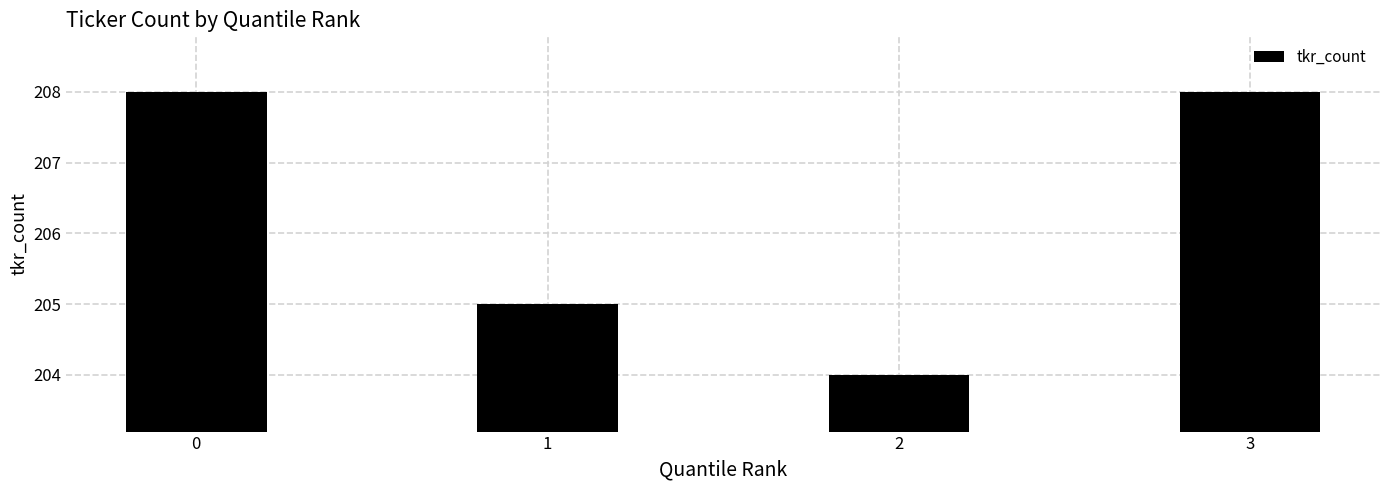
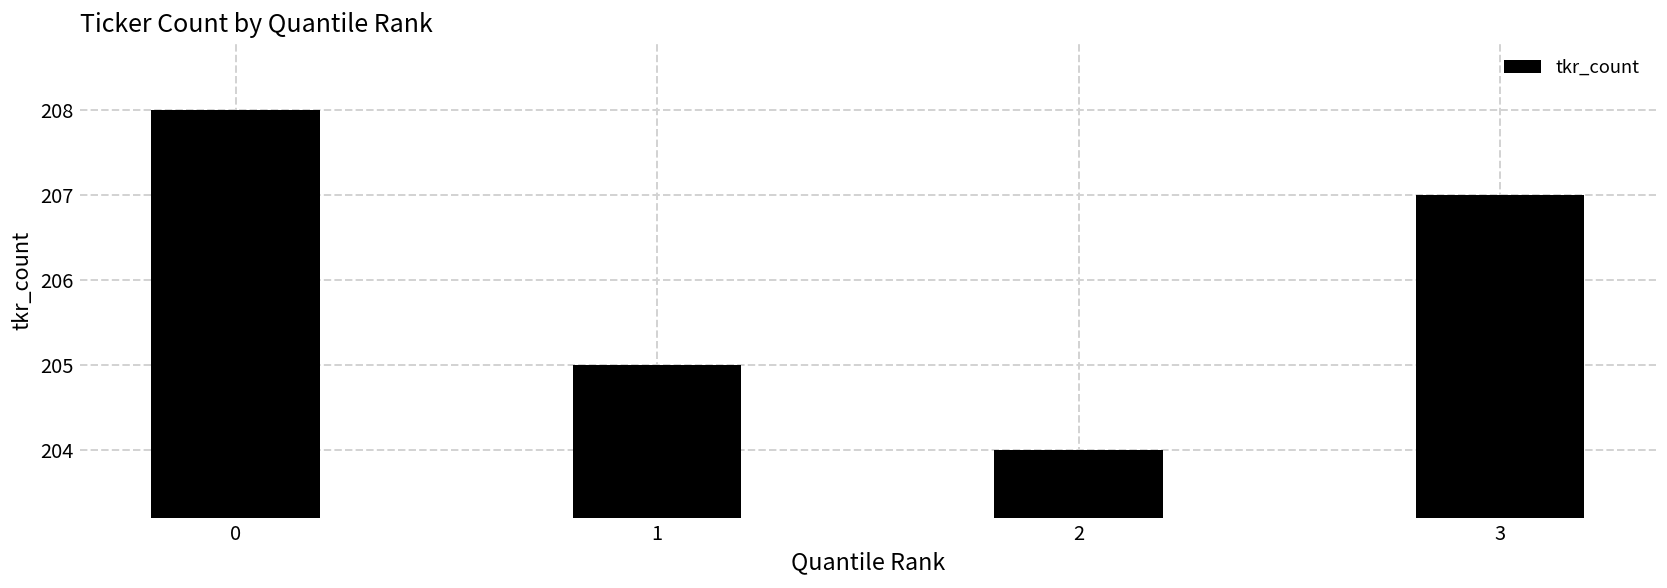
3: 208 -> 207
